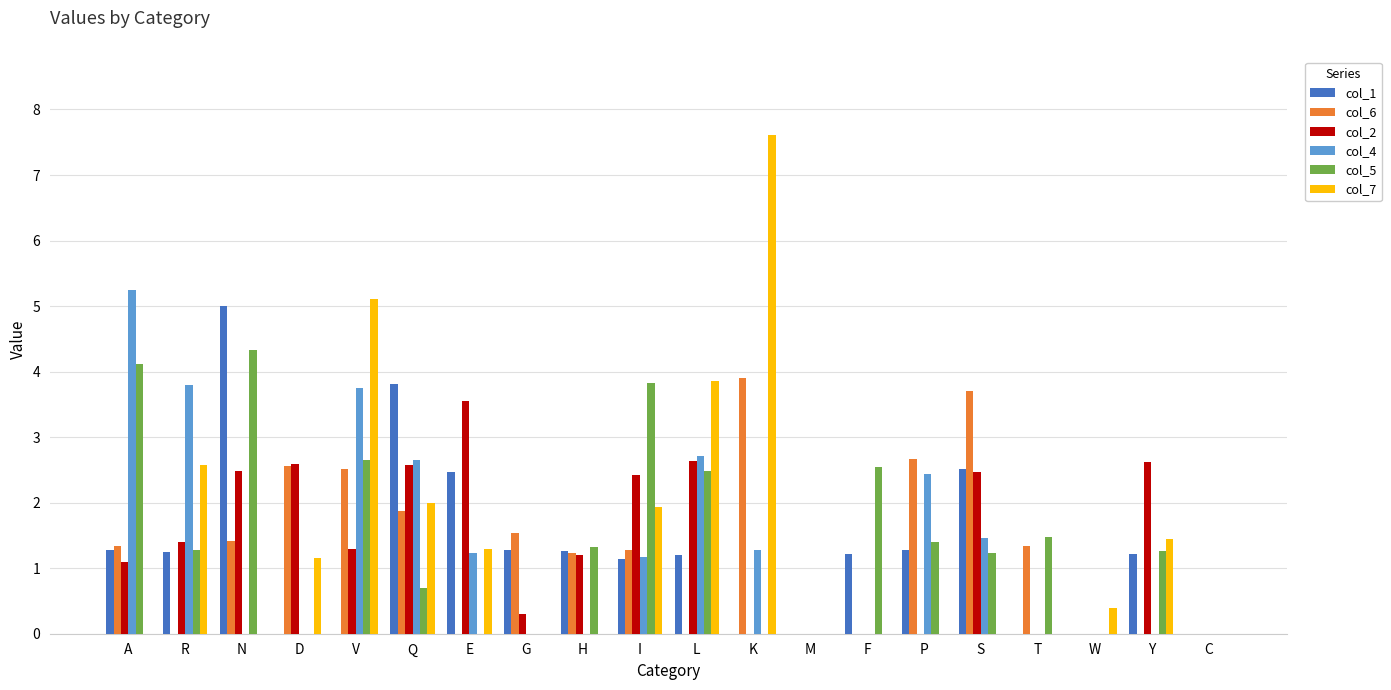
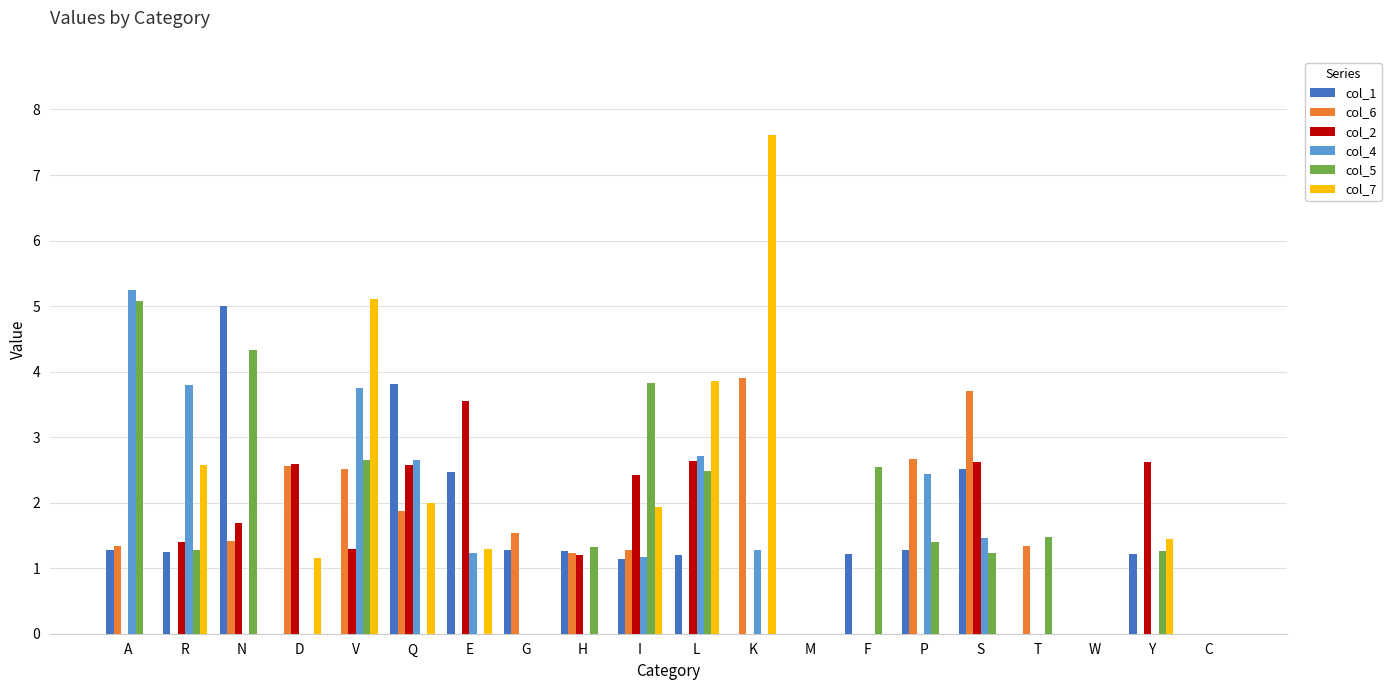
col_2, A: 1.1 -> 0.0
col_5, A: 4.1 -> 5.1
col_2, N: 2.5 -> 1.7
col_5, Q: 0.7 -> 0.0
col_2, G: 0.3 -> 0.0
col_2, S: 2.5 -> 2.6
col_7, W: 0.4 -> 0.0
